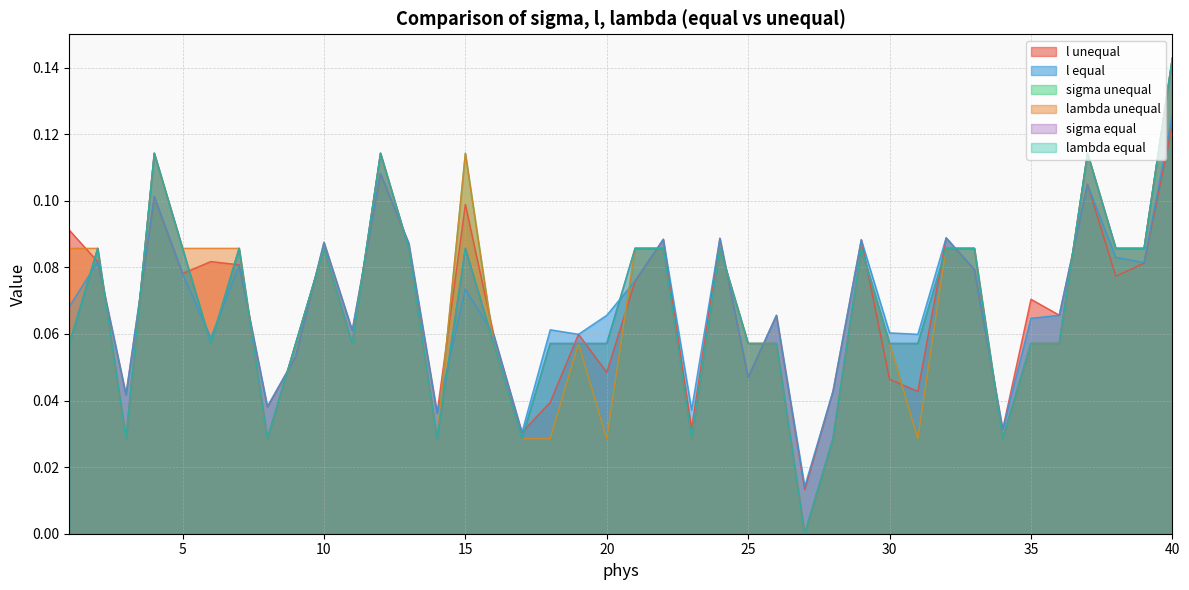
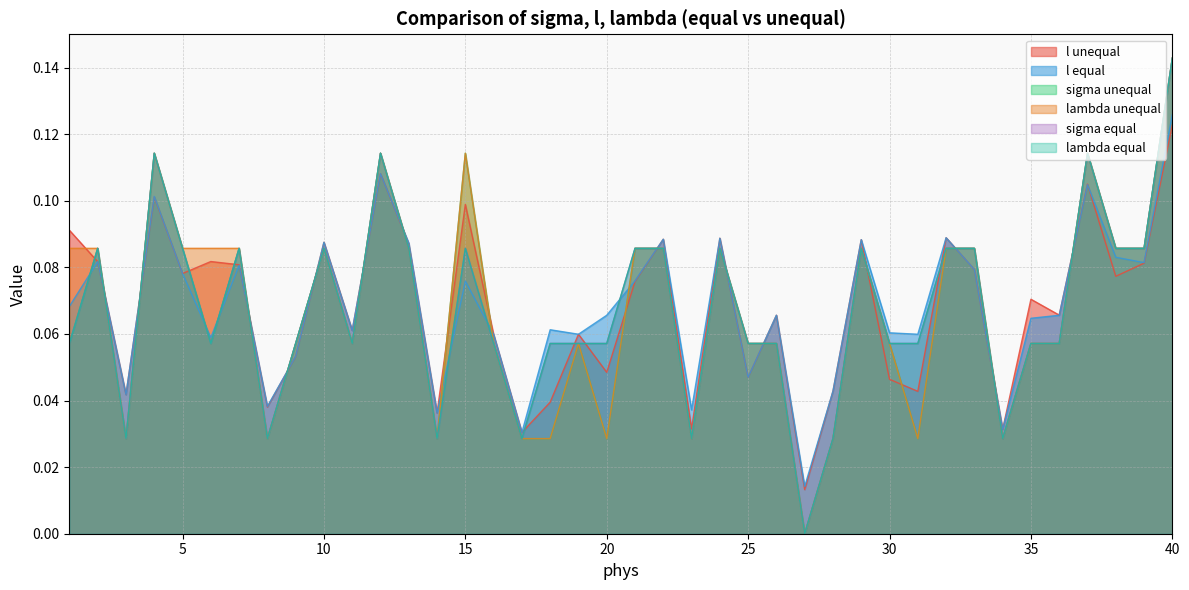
l equal, 15: 0.073 -> 0.076
